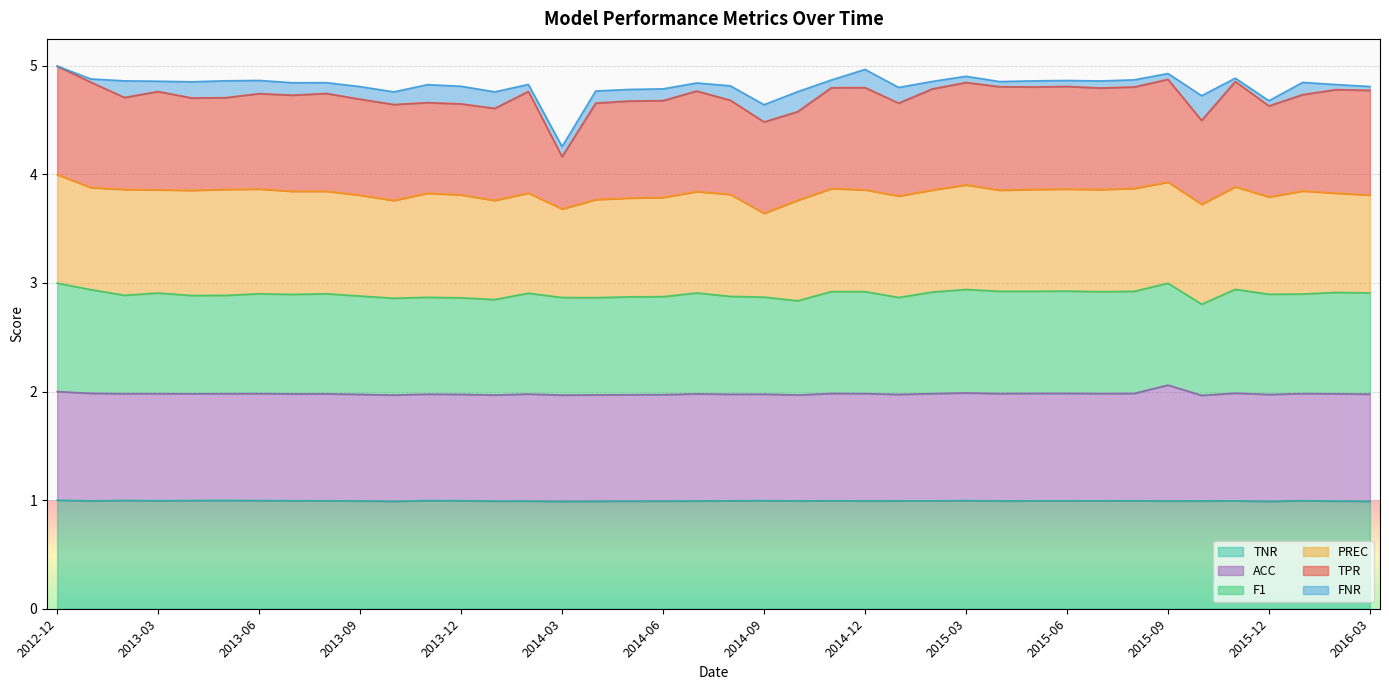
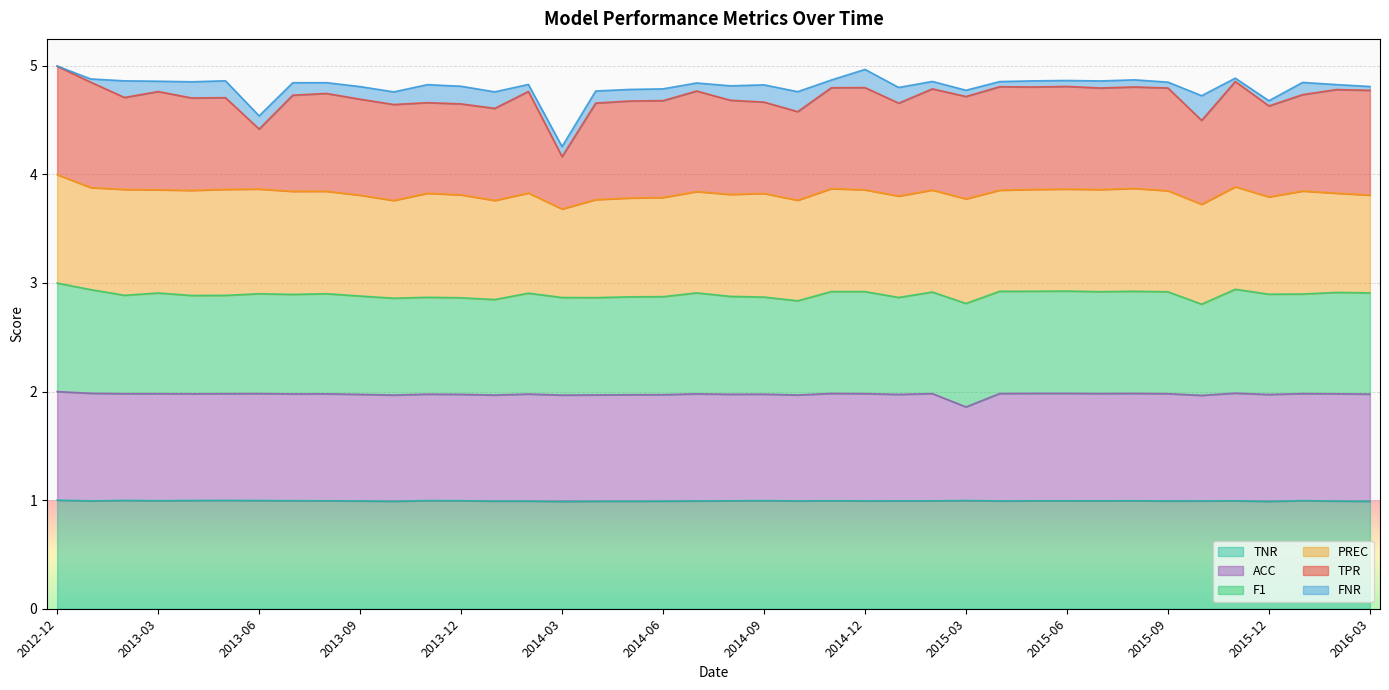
TPR, 2013-06: 0.88 -> 0.55
PREC, 2014-09: 0.77 -> 0.95
ACC, 2015-03: 0.99 -> 0.86
ACC, 2015-09: 1.07 -> 0.99
